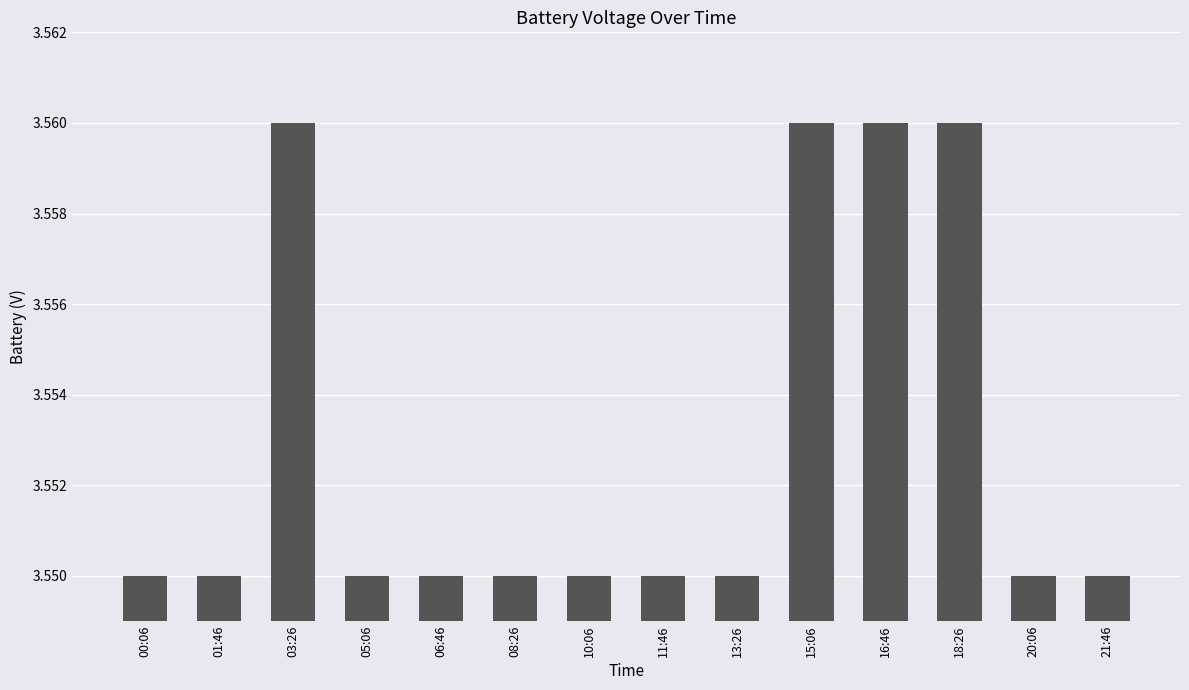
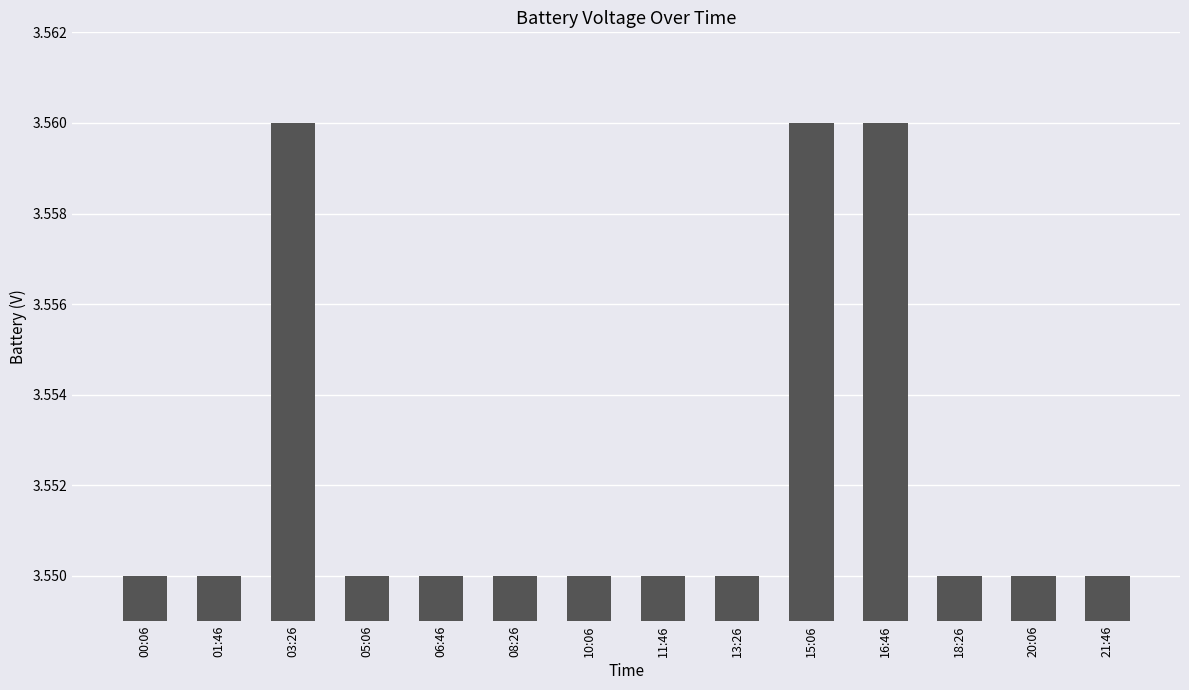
18:26: 3.56 -> 3.55
